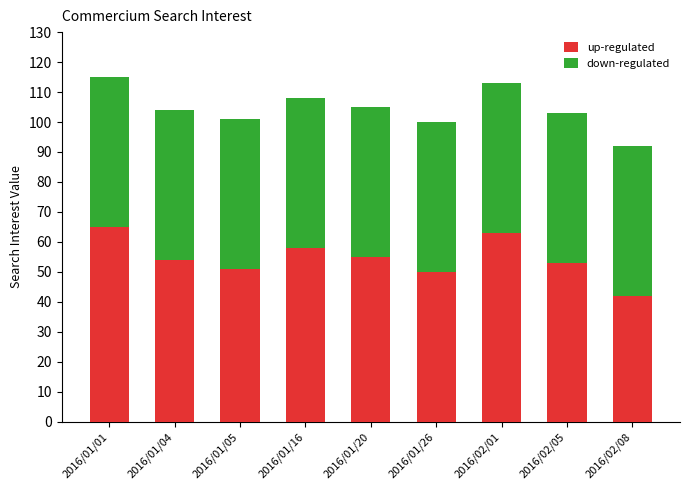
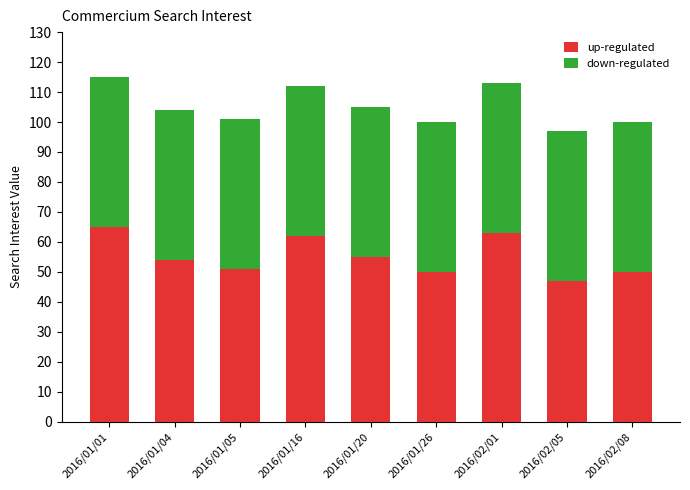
up-regulated, 2016/01/16: 58 -> 62
up-regulated, 2016/02/05: 53 -> 47
up-regulated, 2016/02/08: 42 -> 50
